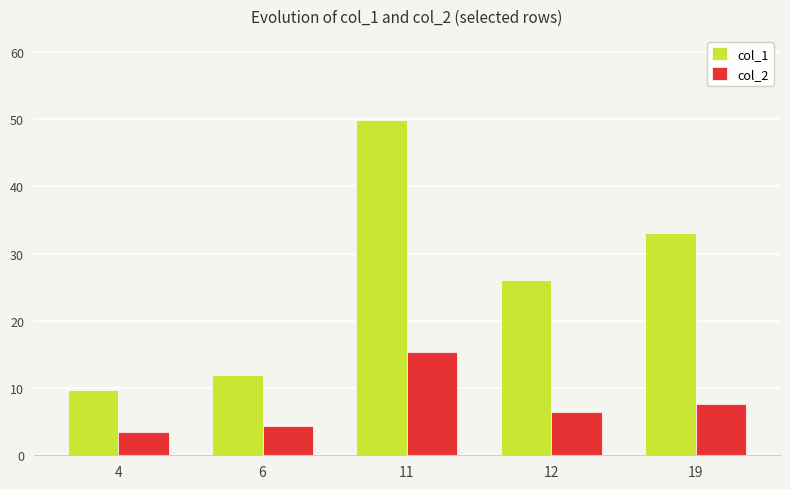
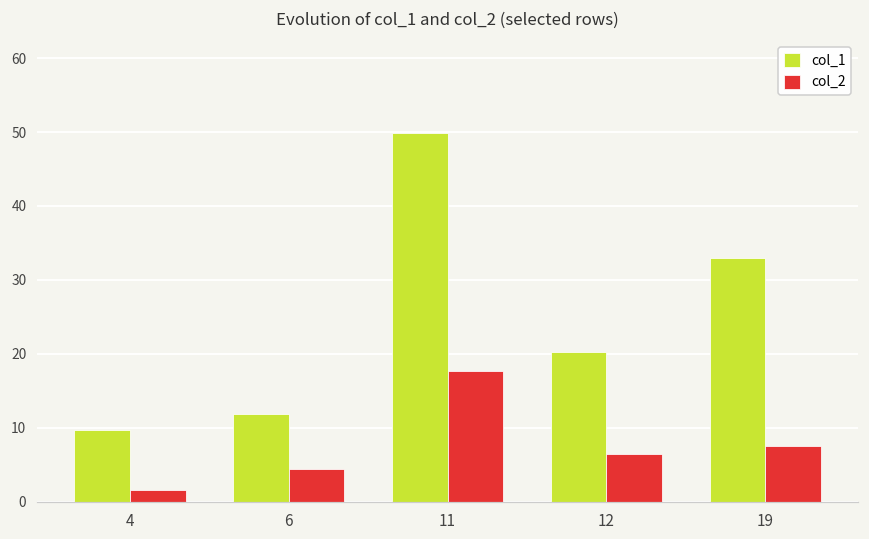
col_2, 4: 3 -> 2
col_2, 11: 15 -> 18
col_1, 12: 26 -> 20
